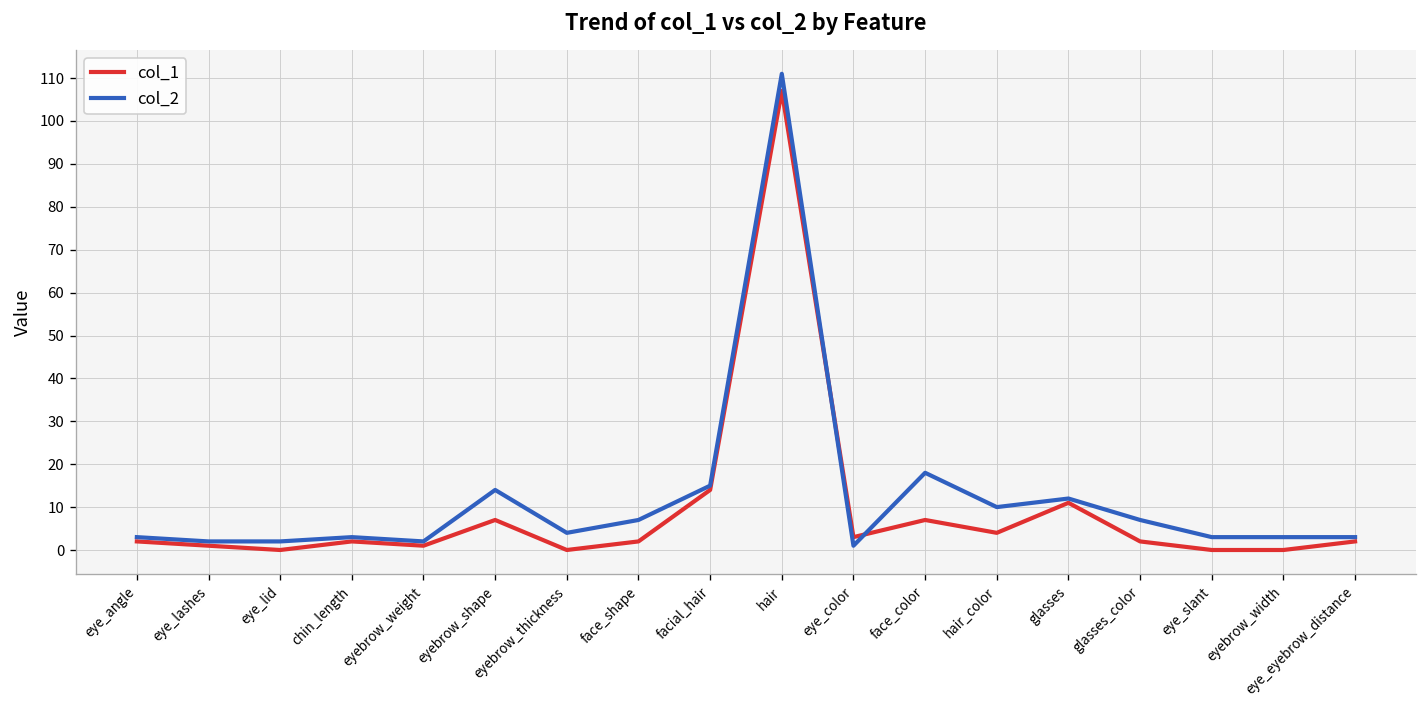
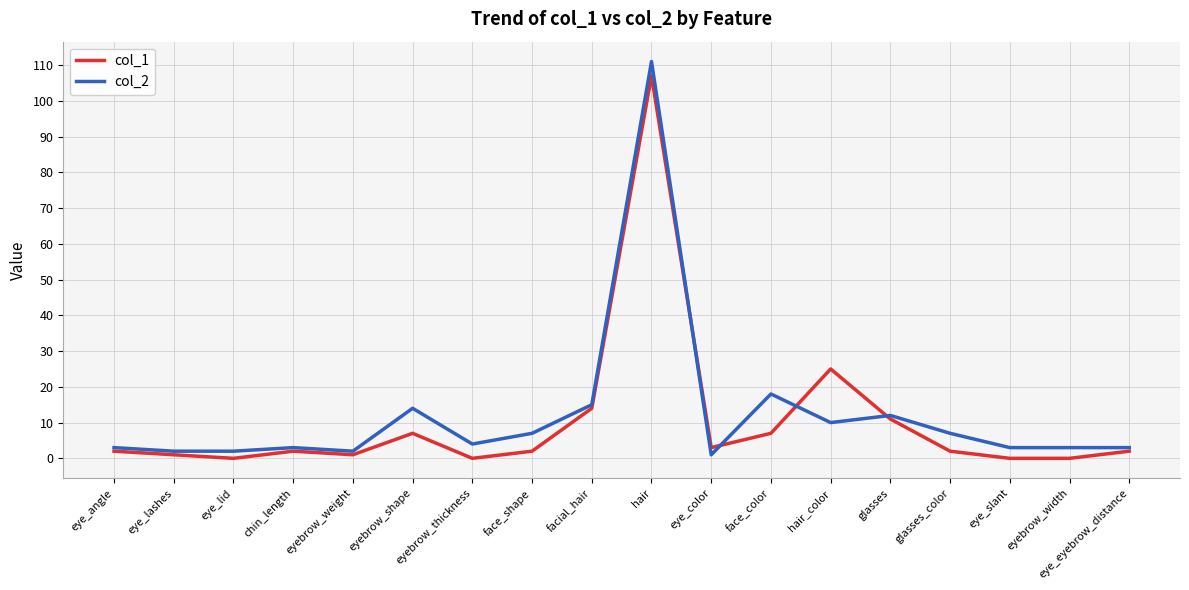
col_1, hair_color: 4 -> 25
